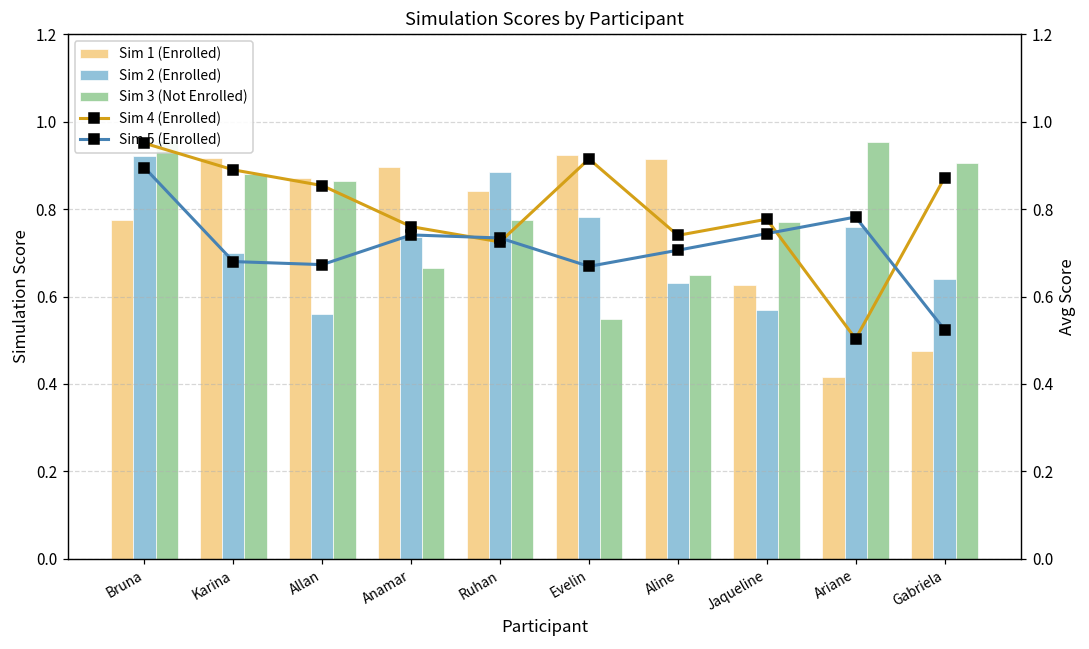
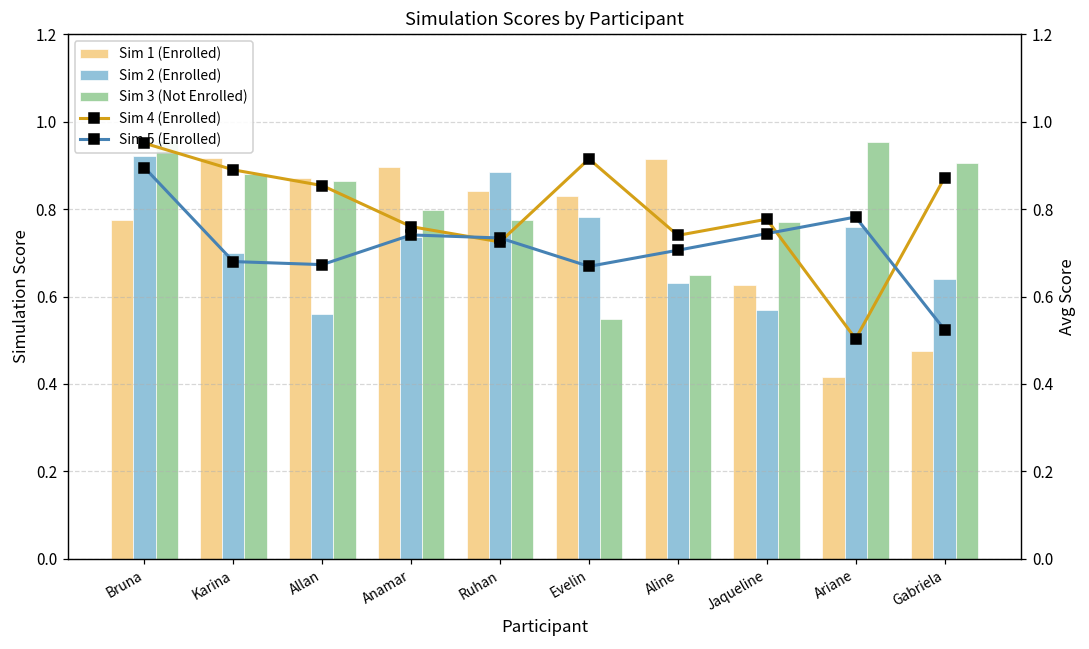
Sim 3 (Not Enrolled), Anamar: 0.67 -> 0.80
Sim 1 (Enrolled), Evelin: 0.93 -> 0.83
